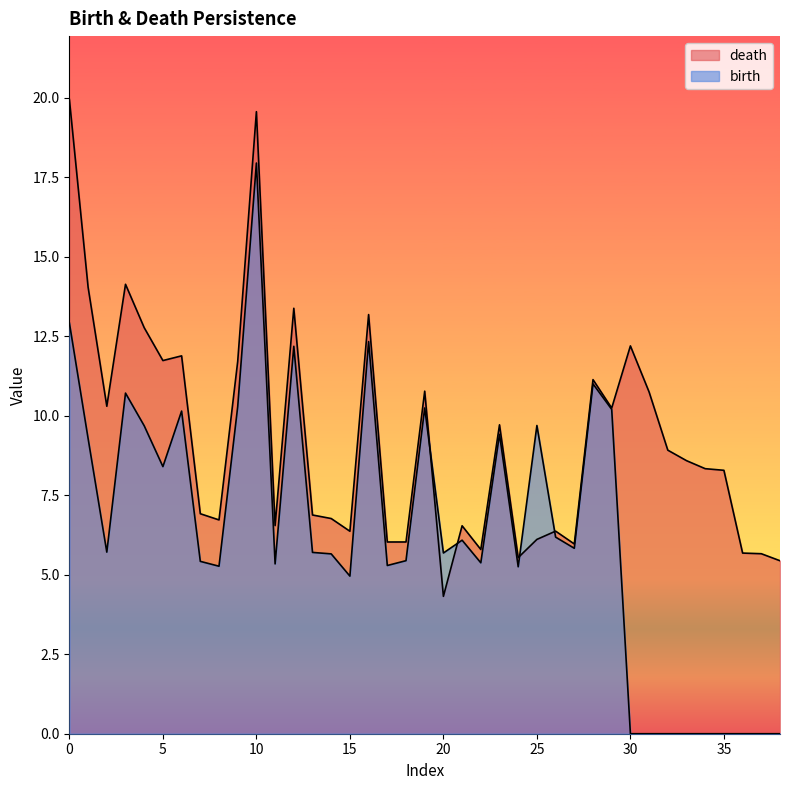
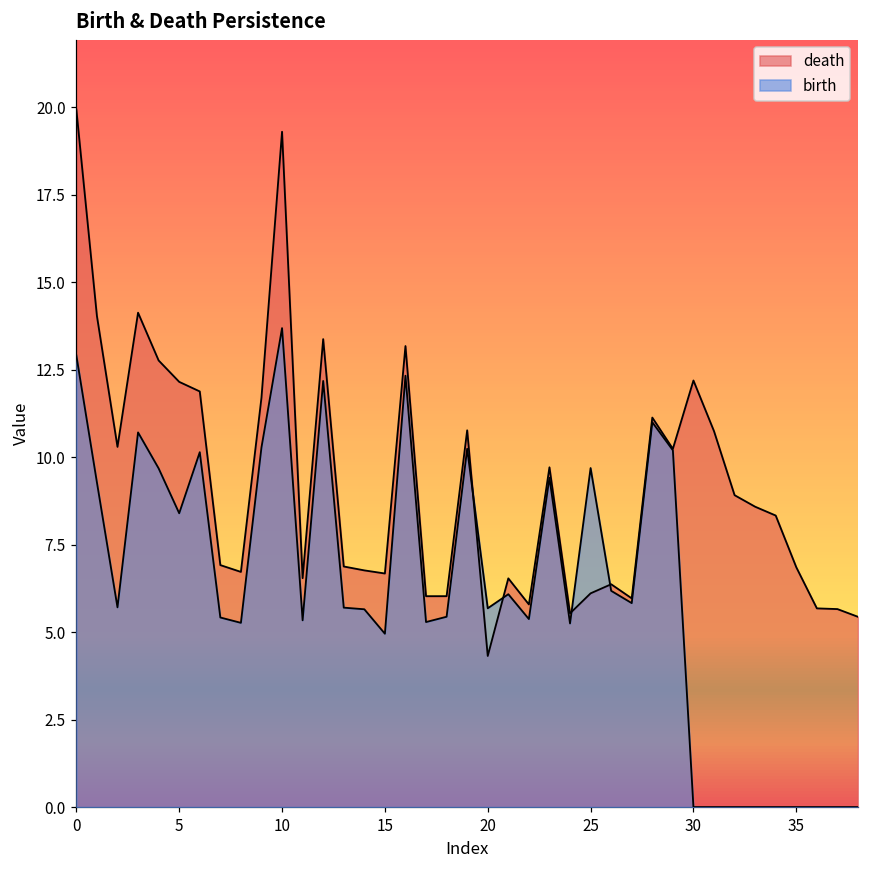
death, 5: 11.7 -> 12.2
death, 10: 19.6 -> 19.3
birth, 10: 17.9 -> 13.7
death, 15: 6.4 -> 6.7
death, 35: 8.3 -> 6.9
